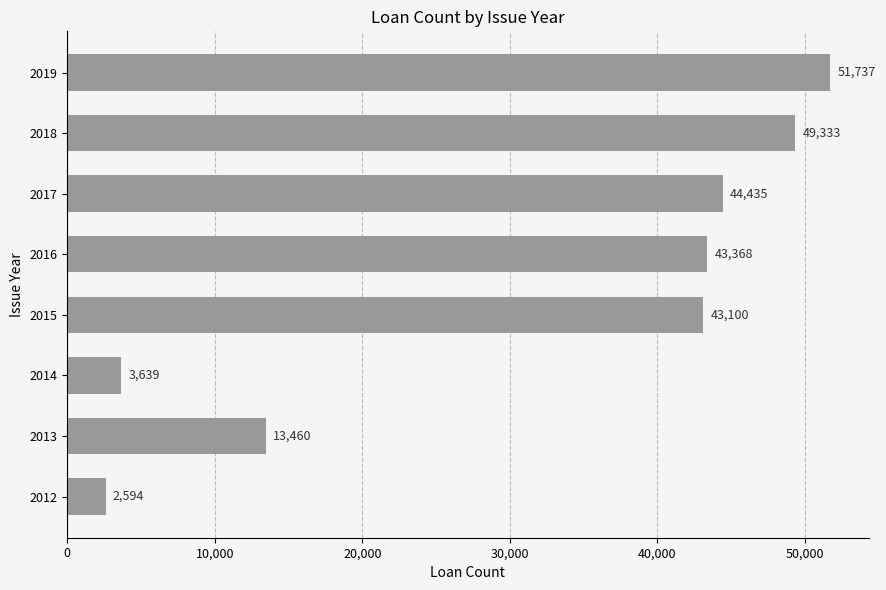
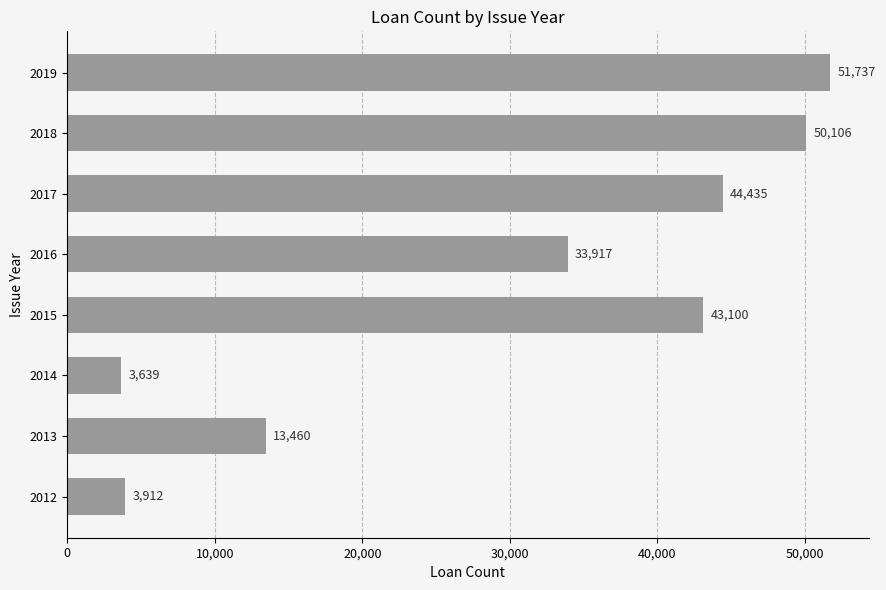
2018: 49,333 -> 50,106
2016: 43,368 -> 33,917
2012: 2,594 -> 3,912
